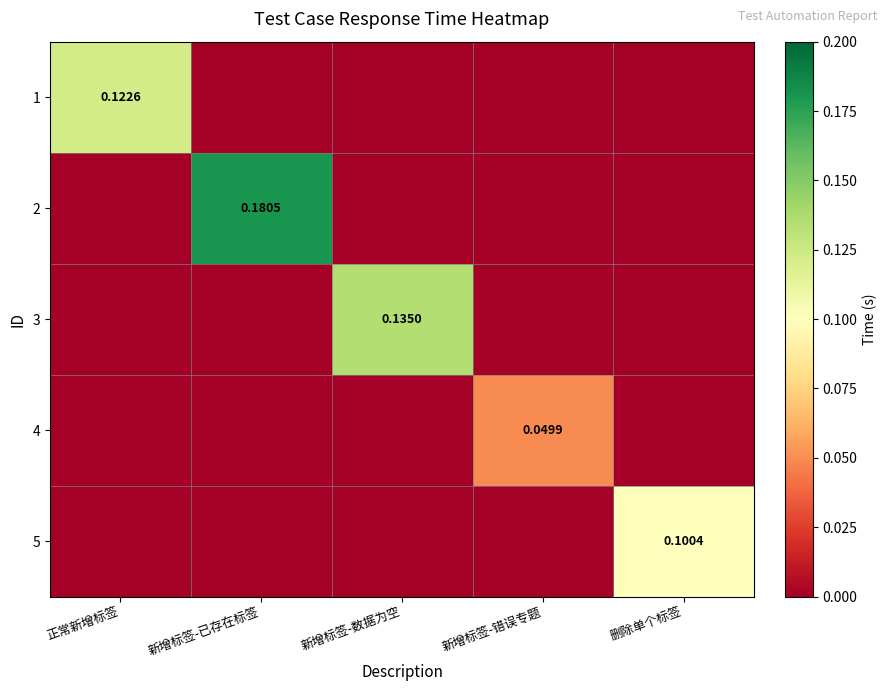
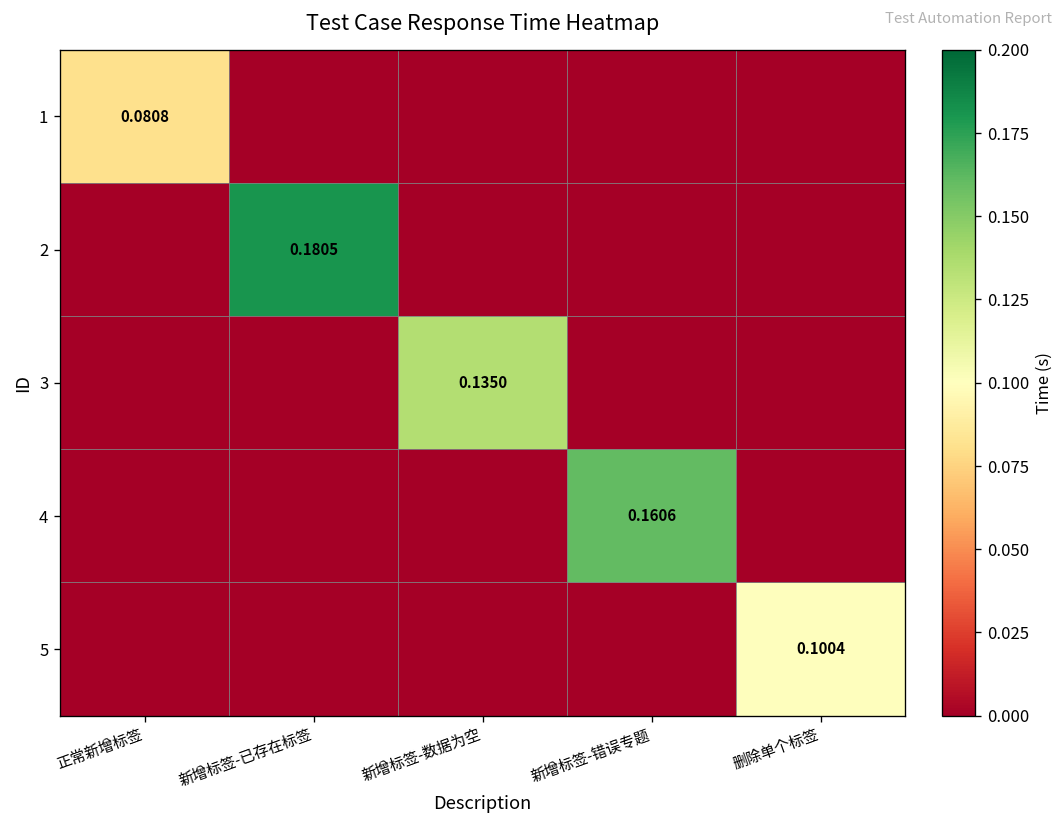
1, 正常新增标签: 0.1226 -> 0.0808
4, 新增标签-错误专题: 0.0499 -> 0.1606
